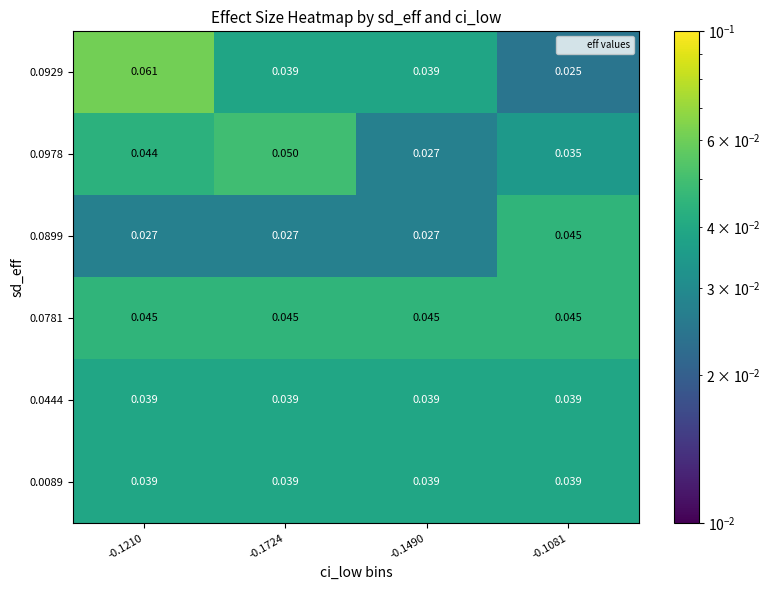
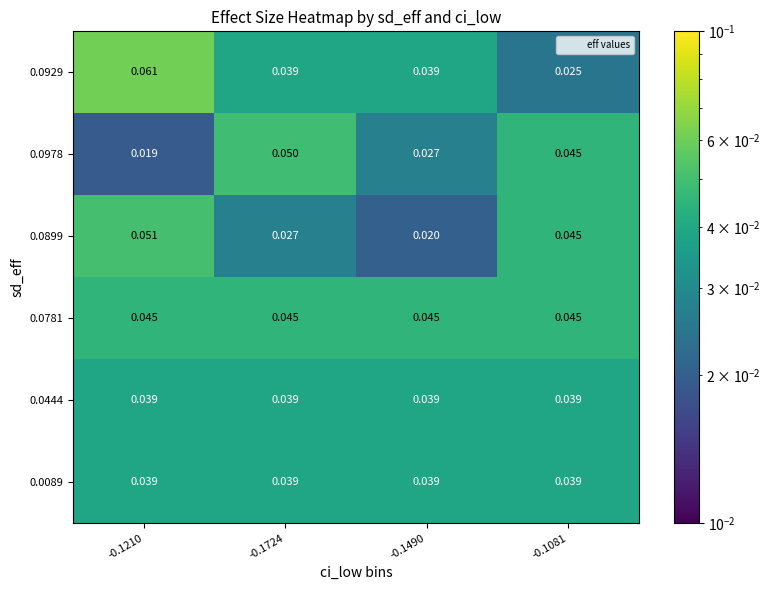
0.0978, -0.1210: 0.044 -> 0.019
0.0978, -0.1081: 0.035 -> 0.045
0.0899, -0.1210: 0.027 -> 0.051
0.0899, -0.1490: 0.027 -> 0.020
